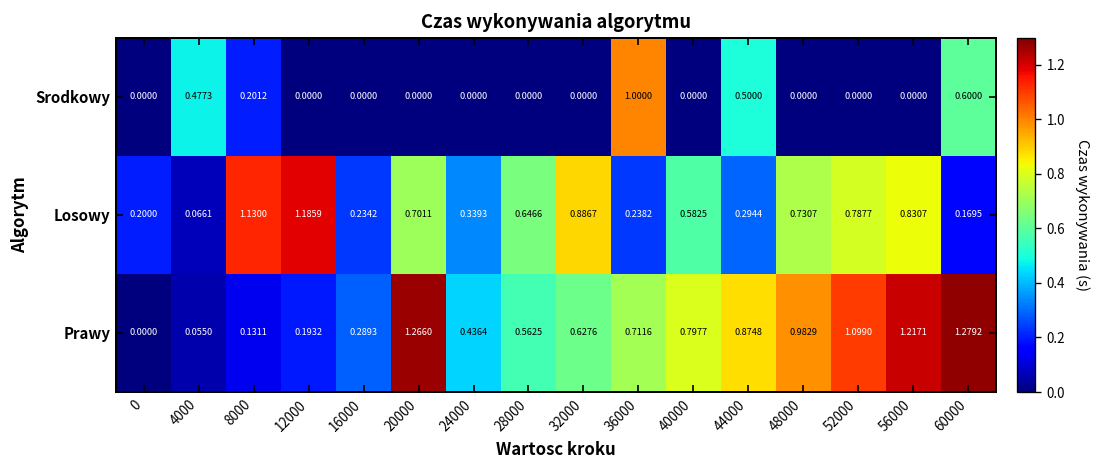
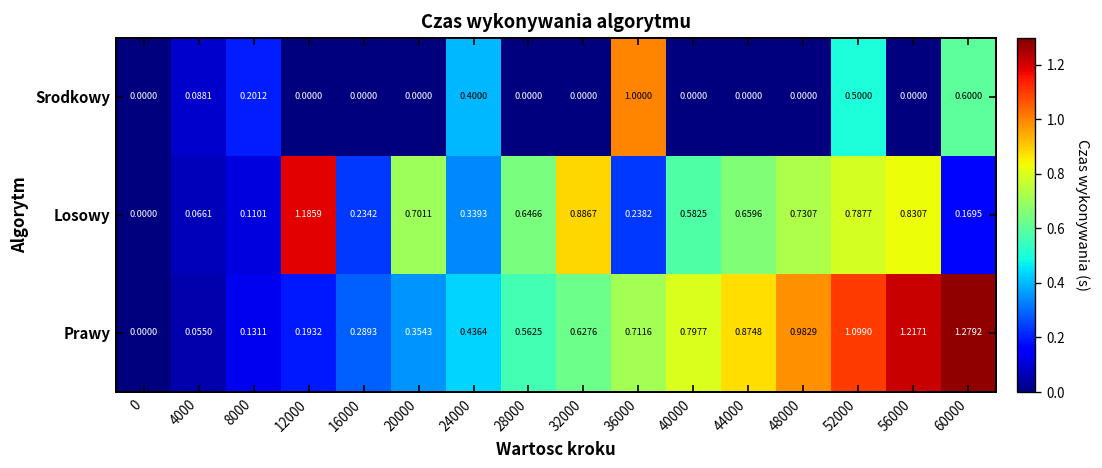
Srodkowy, 4000: 0.4773 -> 0.0881
Srodkowy, 24000: 0.0000 -> 0.4000
Srodkowy, 44000: 0.5000 -> 0.0000
Srodkowy, 52000: 0.0000 -> 0.5000
Losowy, 0: 0.2000 -> 0.0000
Losowy, 8000: 1.1300 -> 0.1101
Losowy, 44000: 0.2944 -> 0.6596
Prawy, 20000: 1.2660 -> 0.3543
